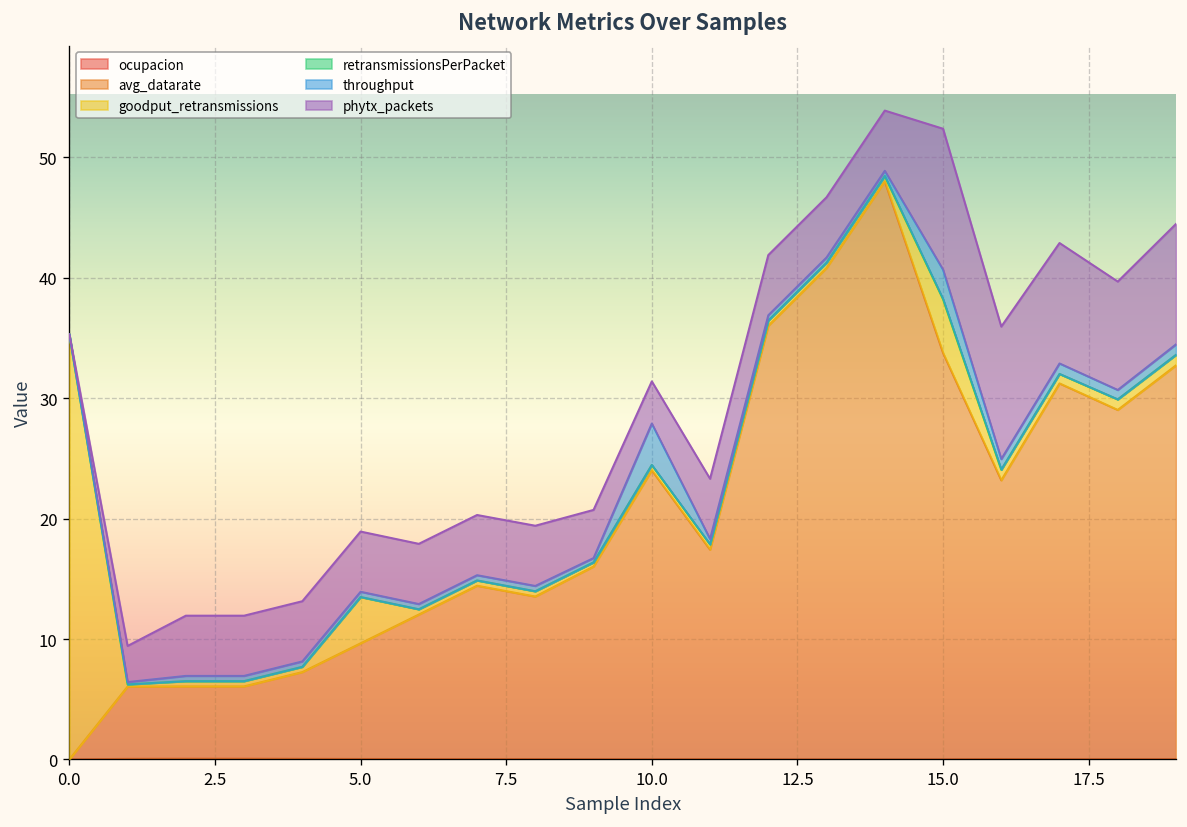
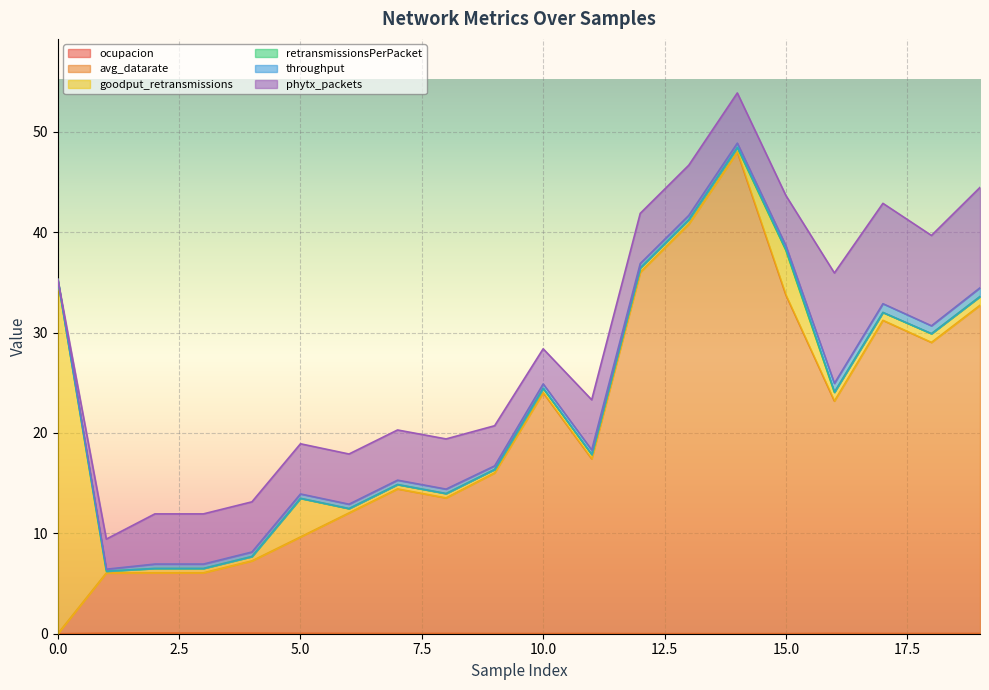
throughput, 10.0: 3.4 -> 0.4
throughput, 15.0: 2.4 -> 0.4
phytx_packets, 15.0: 11.7 -> 5.0
